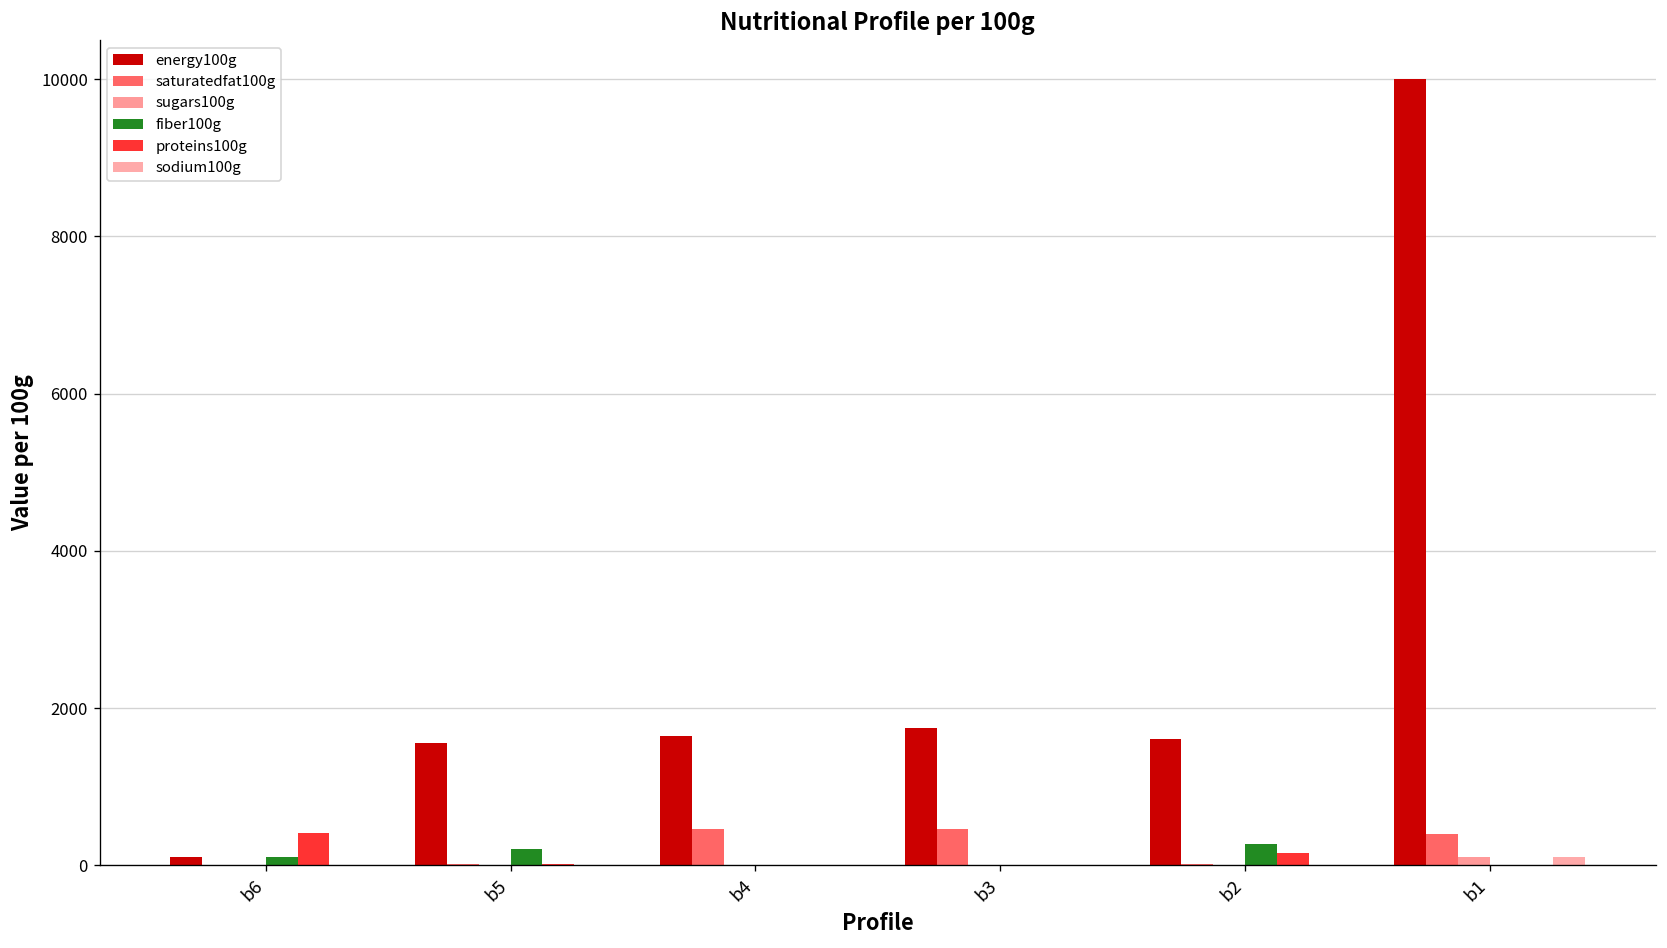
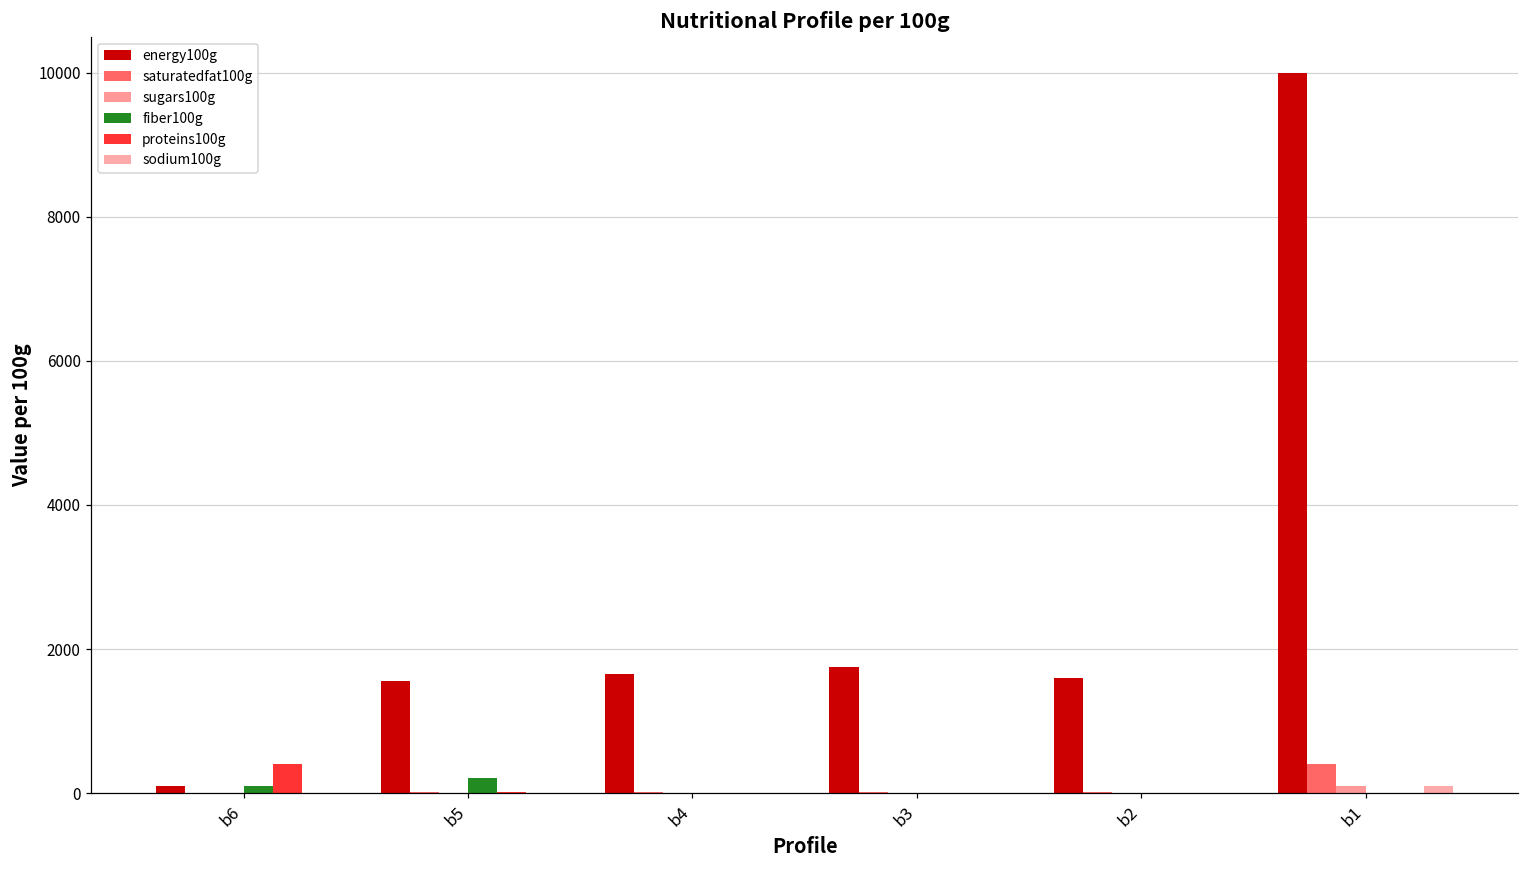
saturatedfat100g, b4: 500 -> 0
saturatedfat100g, b3: 500 -> 0
fiber100g, b2: 300 -> 0
proteins100g, b2: 200 -> 0
